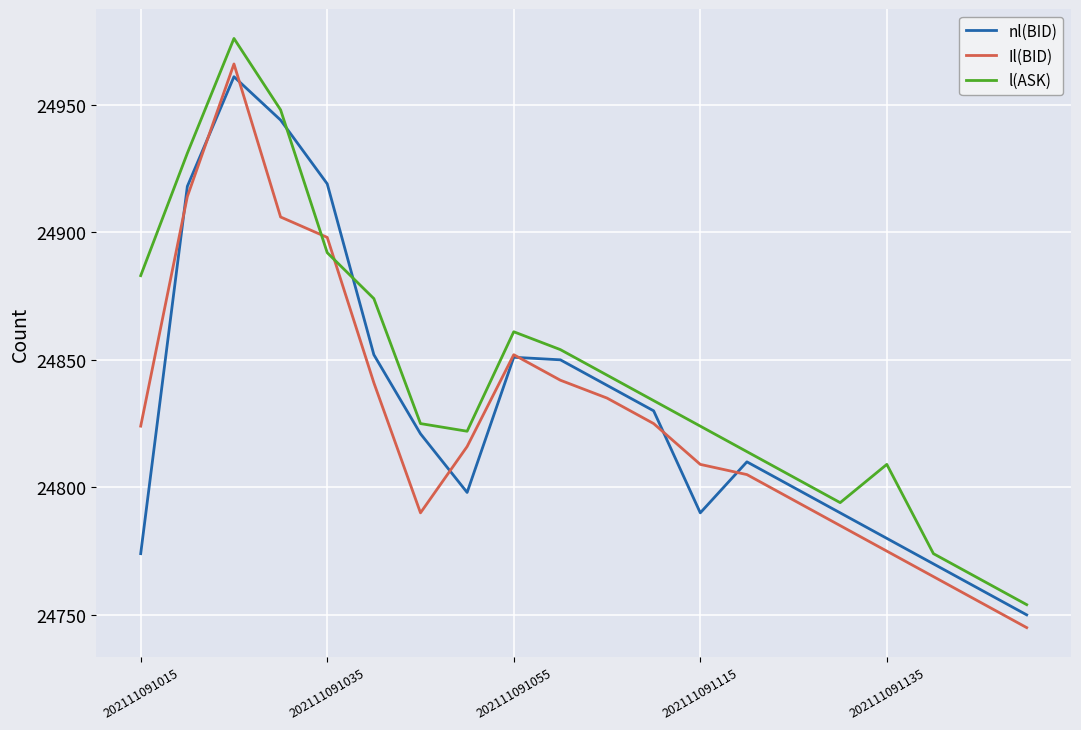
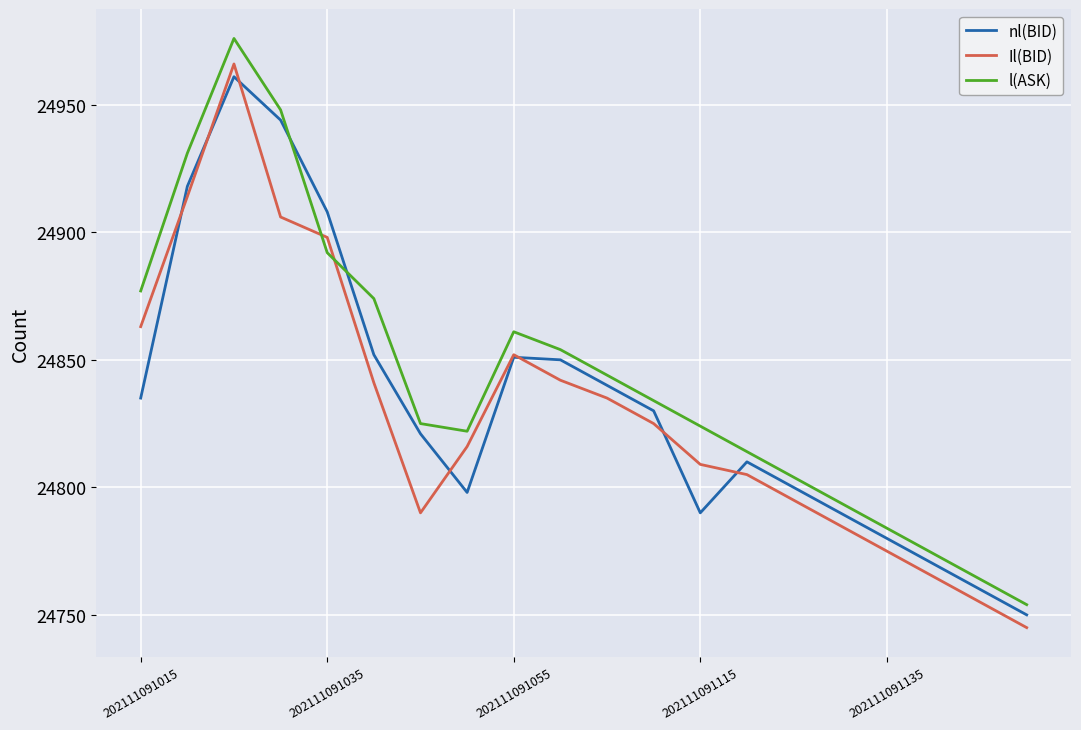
nl(BID), 202111091015: 24774 -> 24835
Il(BID), 202111091015: 24824 -> 24863
l(ASK), 202111091015: 24883 -> 24877
nl(BID), 202111091035: 24919 -> 24908
l(ASK), 202111091135: 24809 -> 24784
